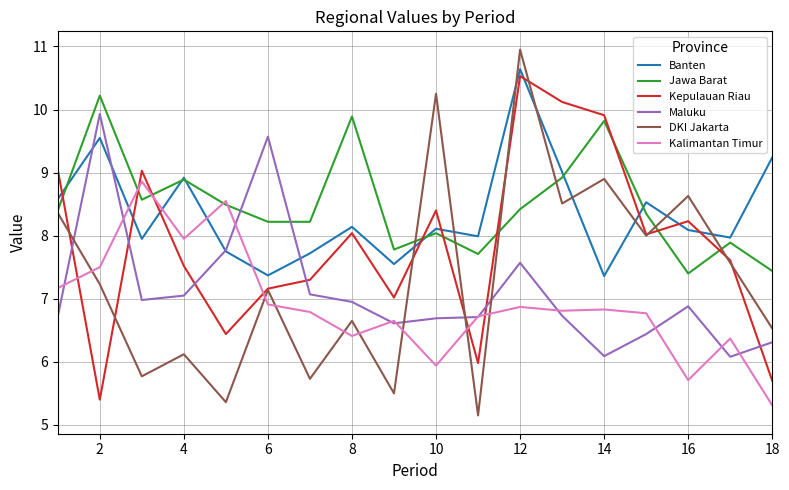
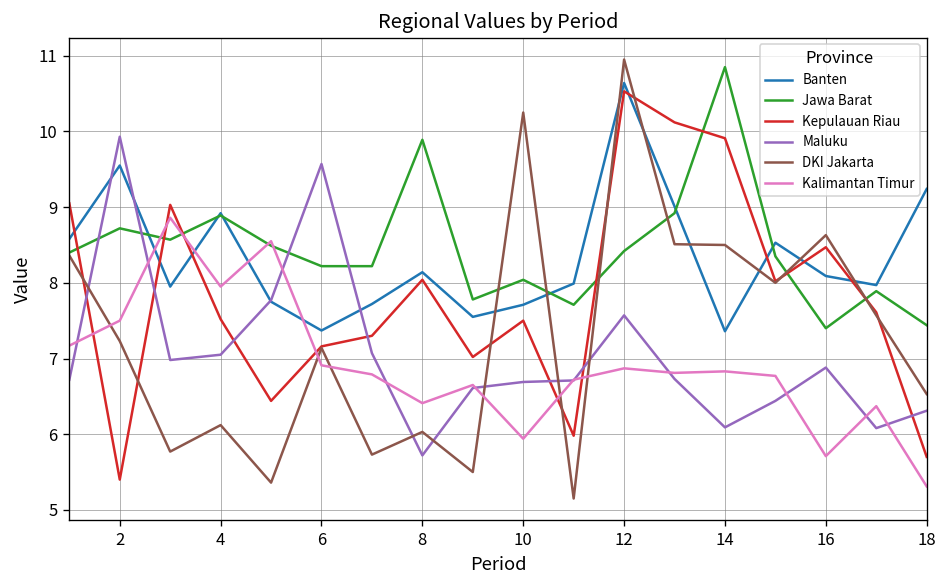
Jawa Barat, 2: 10.2 -> 8.7
Maluku, 8: 7.0 -> 5.7
DKI Jakarta, 8: 6.7 -> 6.0
Banten, 10: 8.1 -> 7.7
Kepulauan Riau, 10: 8.4 -> 7.5
Jawa Barat, 14: 9.8 -> 10.9
DKI Jakarta, 14: 8.9 -> 8.5
Kepulauan Riau, 16: 8.2 -> 8.5
